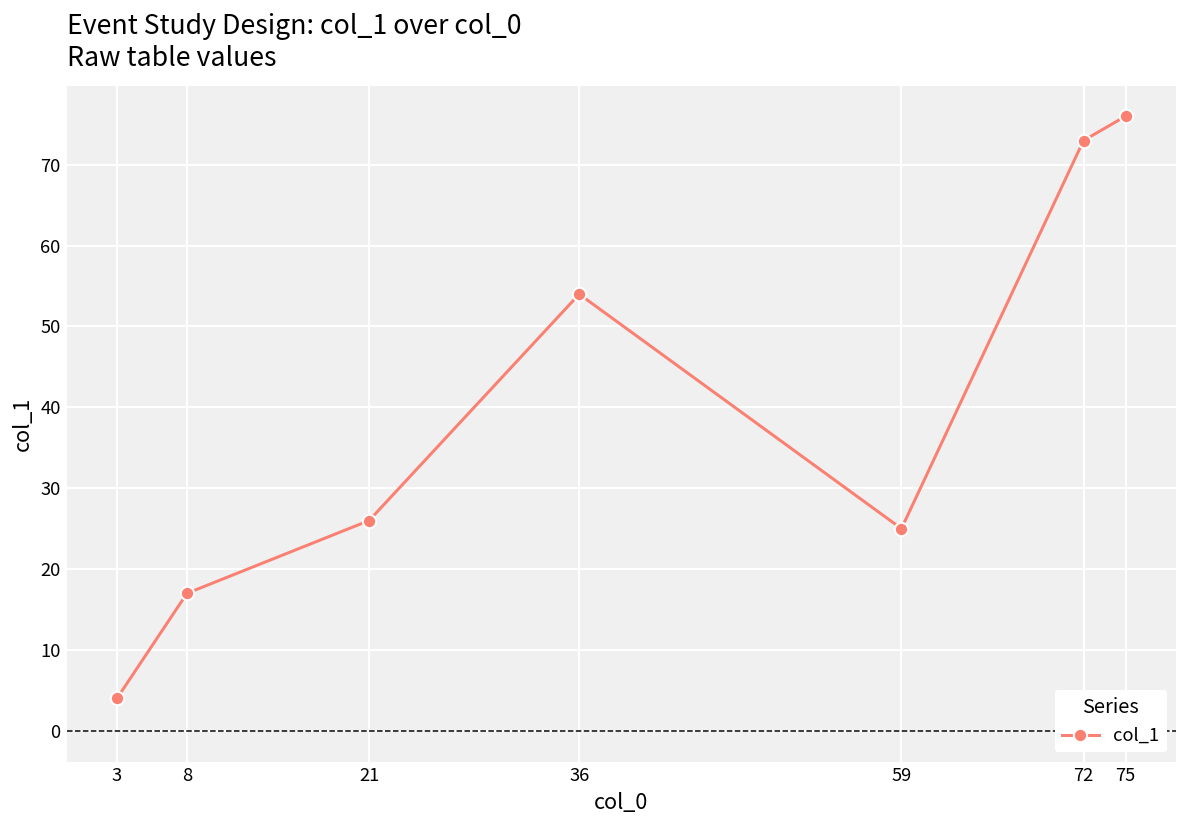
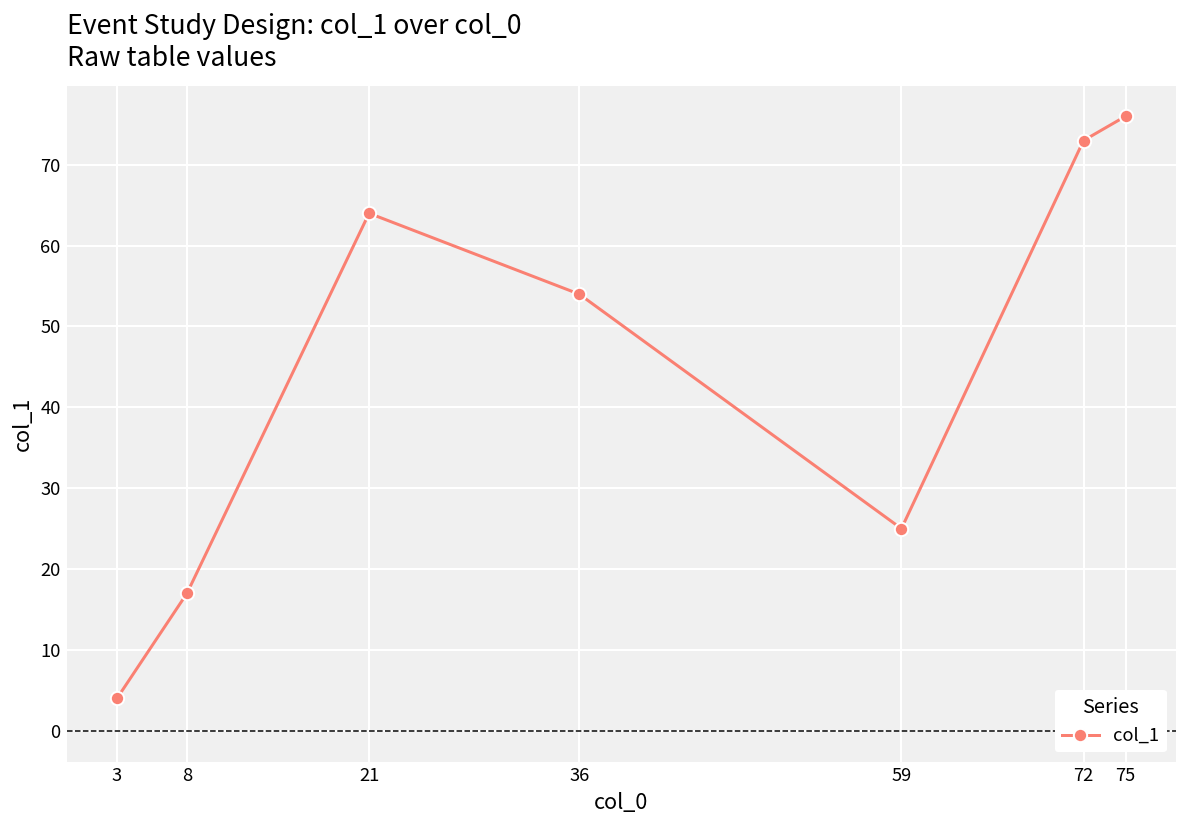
21: 26 -> 64
